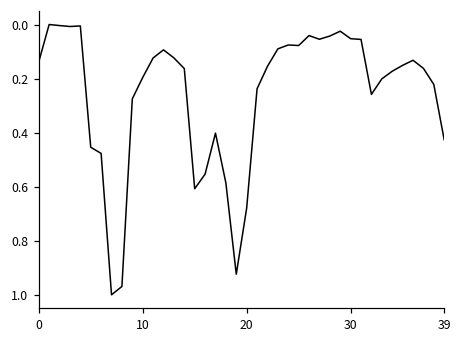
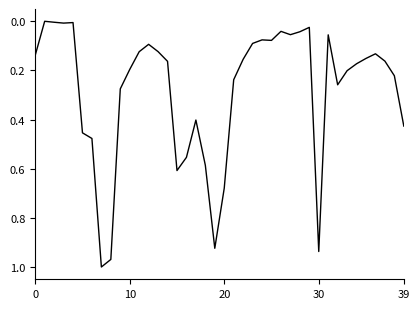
30: 0.05 -> 0.94
